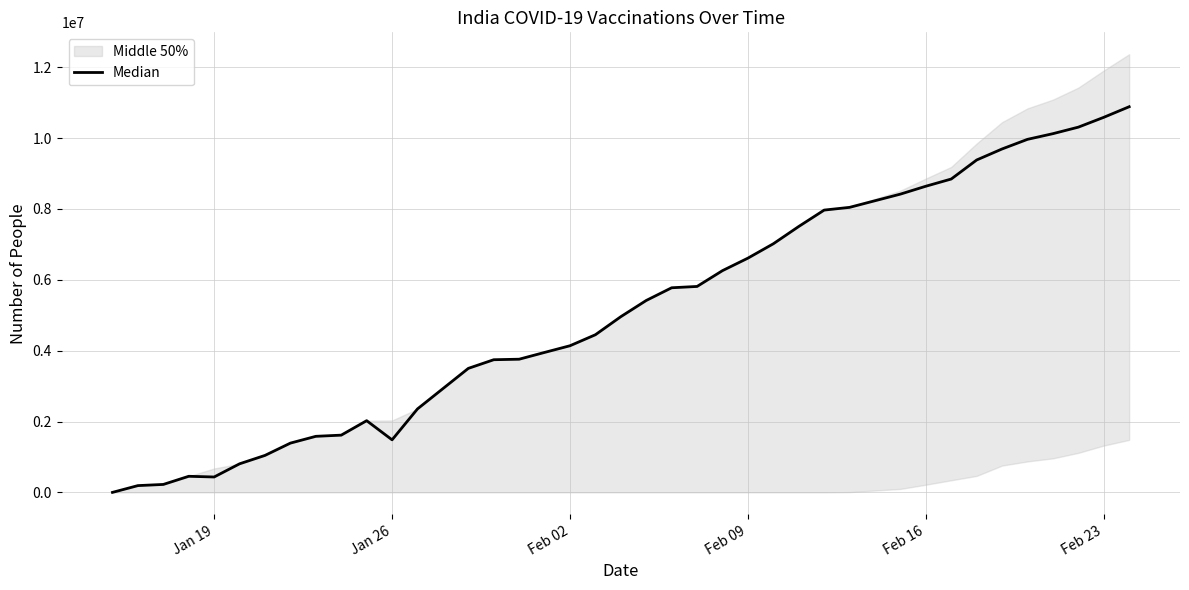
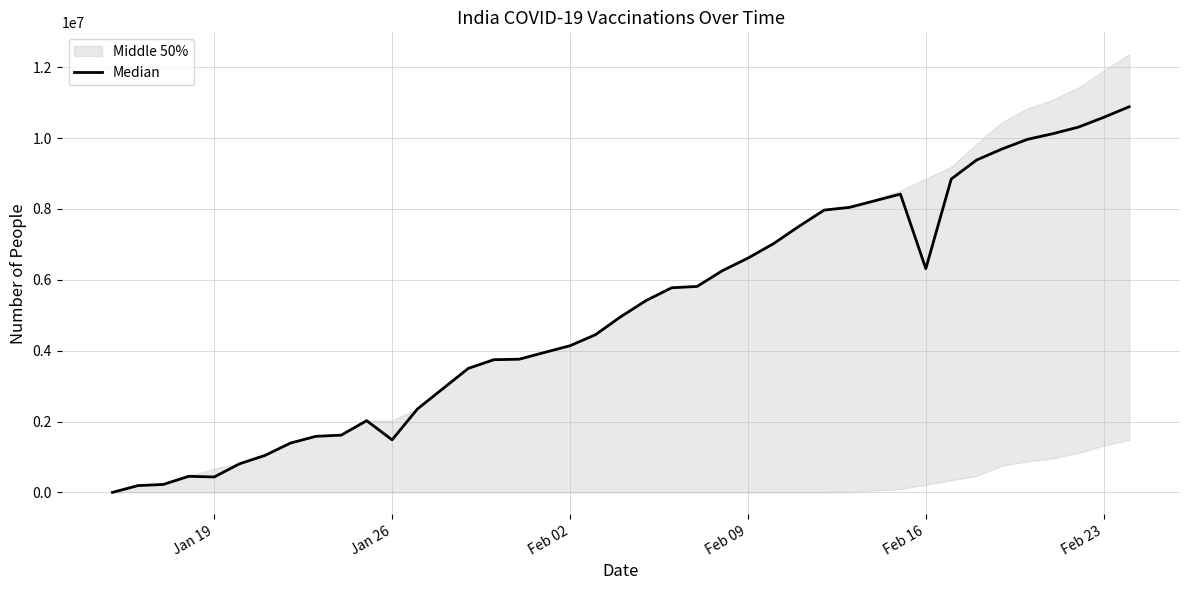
Median, Feb 16: 8600000 -> 6300000
